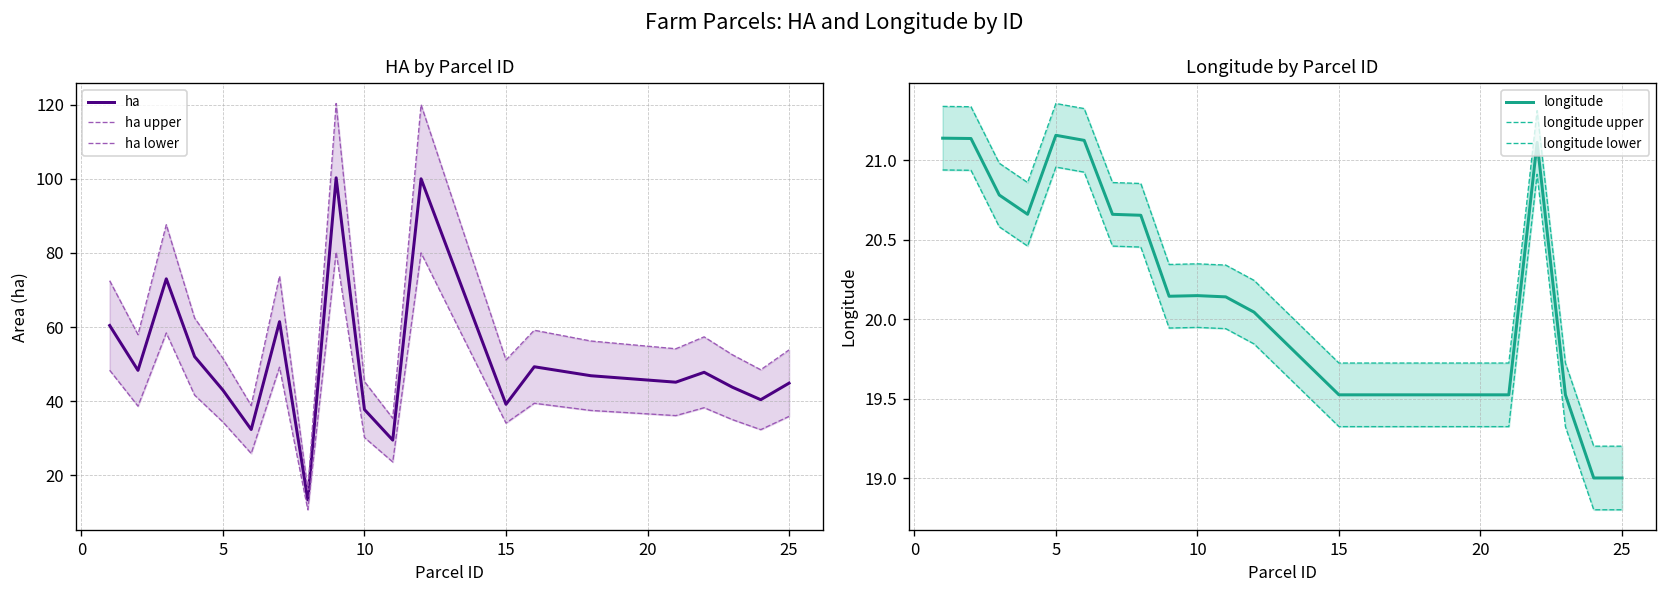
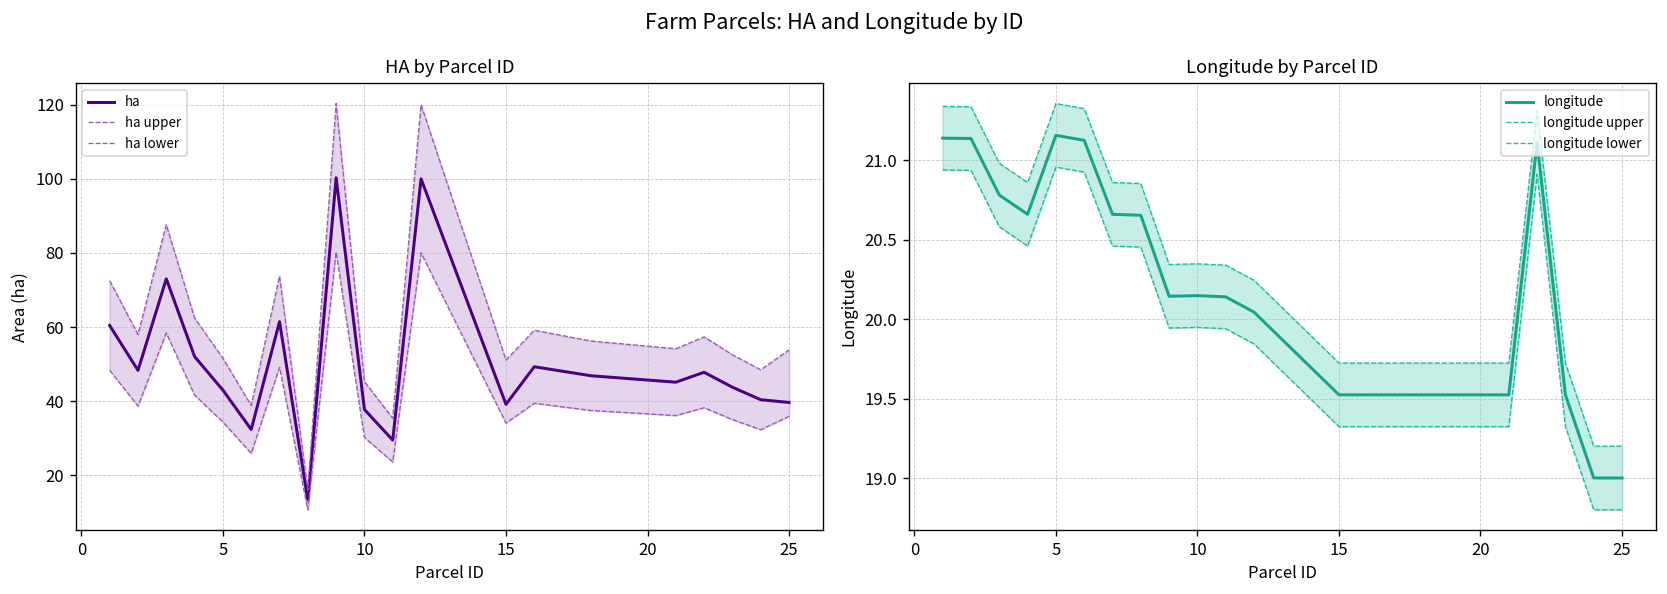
HA by Parcel ID, ha, 25: 45 -> 40
